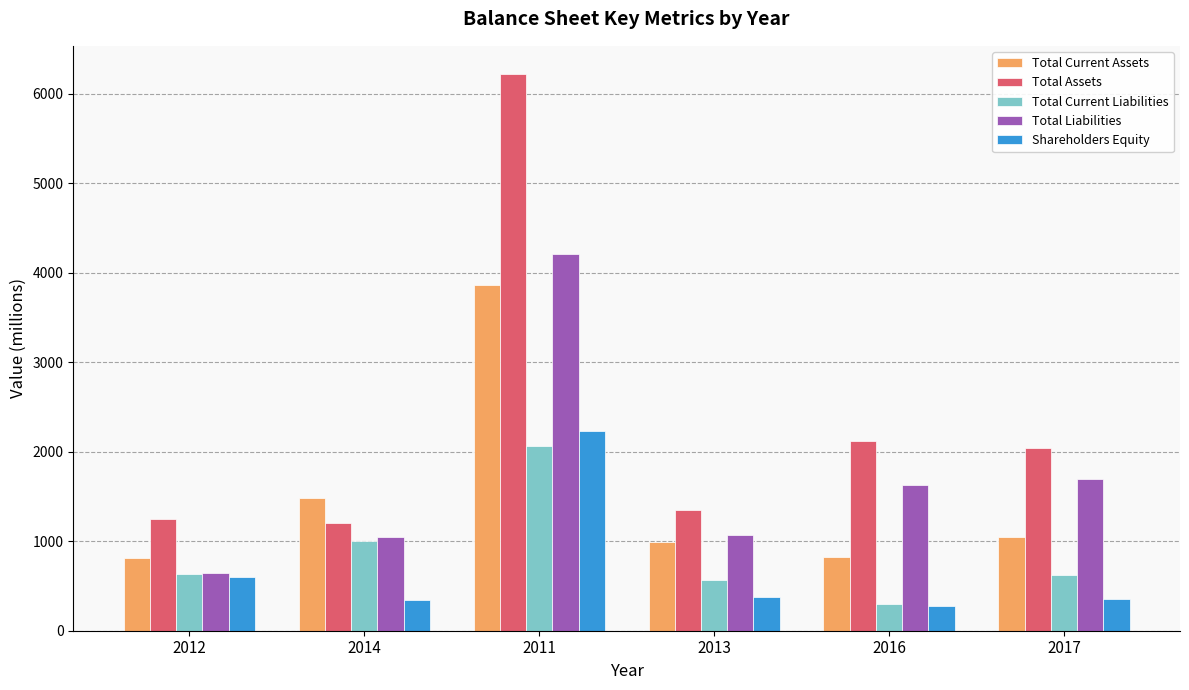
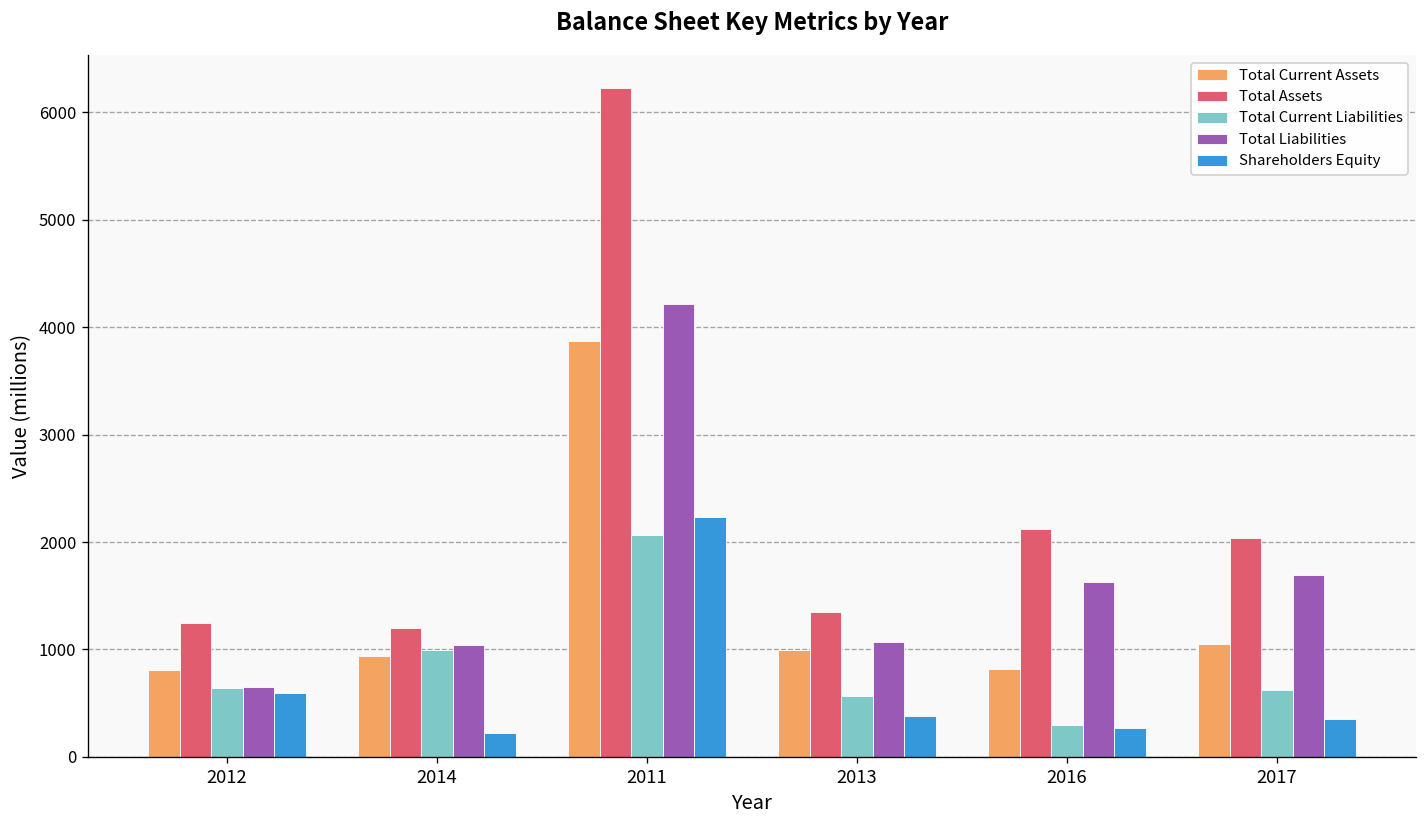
Total Current Assets, 2014: 1500 -> 900
Shareholders Equity, 2014: 300 -> 200
